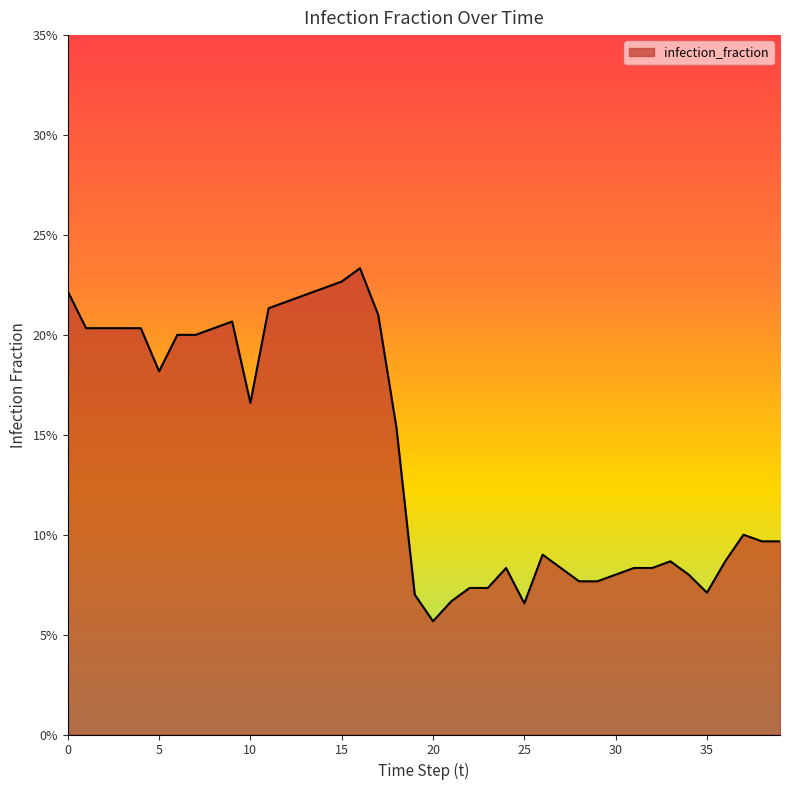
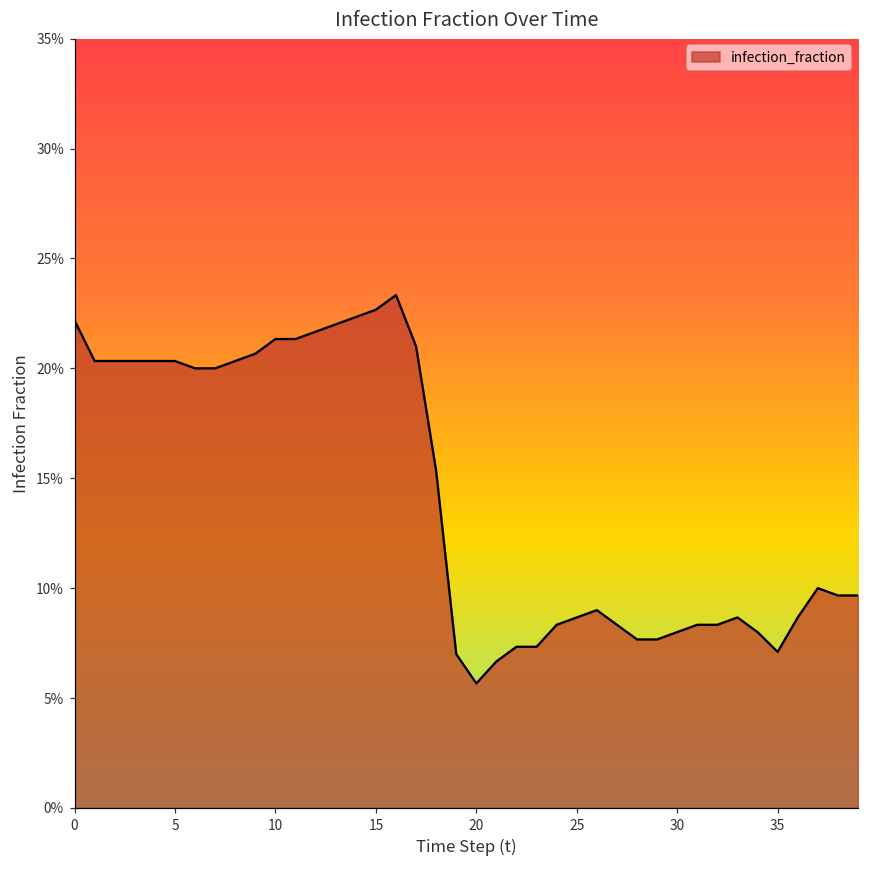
5: 18.2% -> 20.3%
10: 16.6% -> 21.3%
25: 6.6% -> 8.7%
